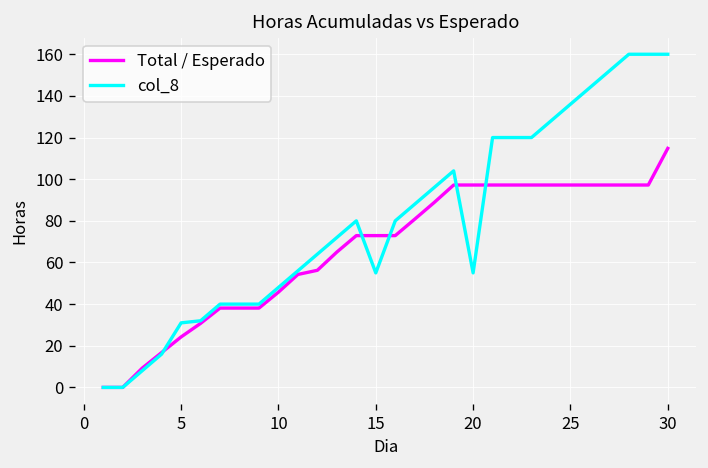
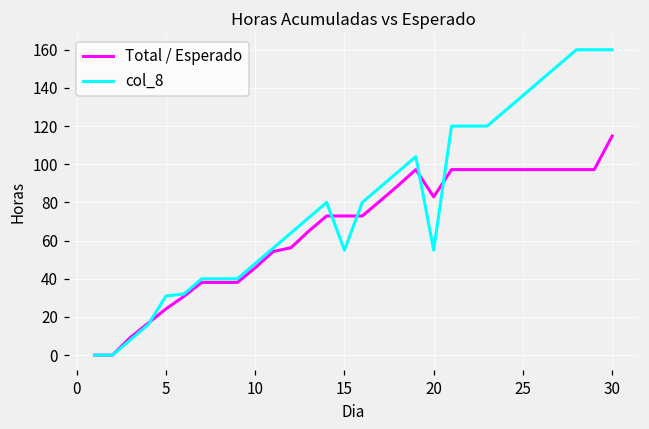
Total / Esperado, 20: 97 -> 83
